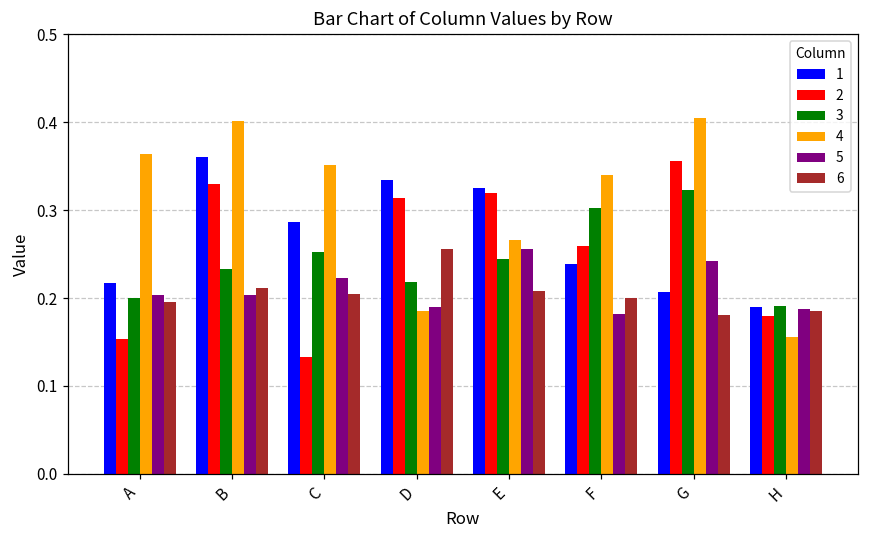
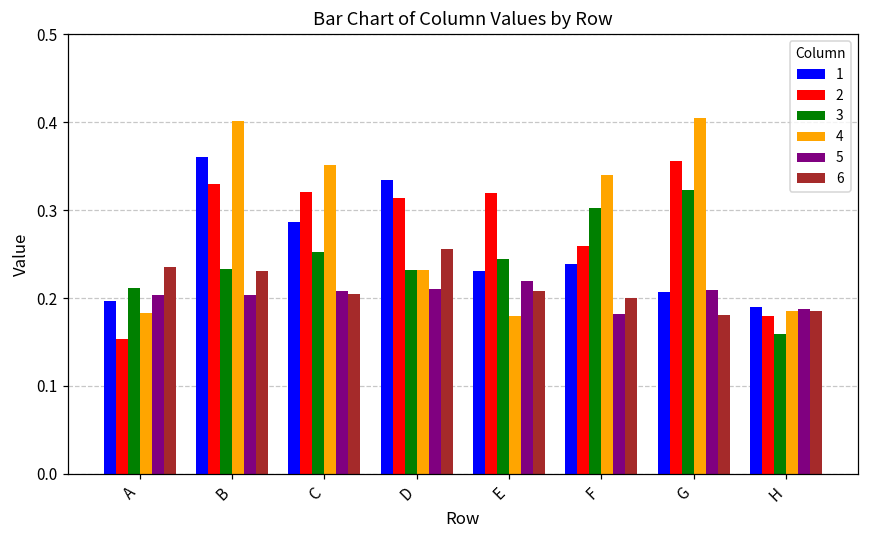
1, A: 0.22 -> 0.20
3, A: 0.20 -> 0.21
4, A: 0.36 -> 0.18
6, A: 0.20 -> 0.24
6, B: 0.21 -> 0.23
2, C: 0.13 -> 0.32
5, C: 0.22 -> 0.21
3, D: 0.22 -> 0.23
4, D: 0.19 -> 0.23
5, D: 0.19 -> 0.21
1, E: 0.33 -> 0.23
4, E: 0.27 -> 0.18
5, E: 0.26 -> 0.22
5, G: 0.24 -> 0.21
3, H: 0.19 -> 0.16
4, H: 0.16 -> 0.19
